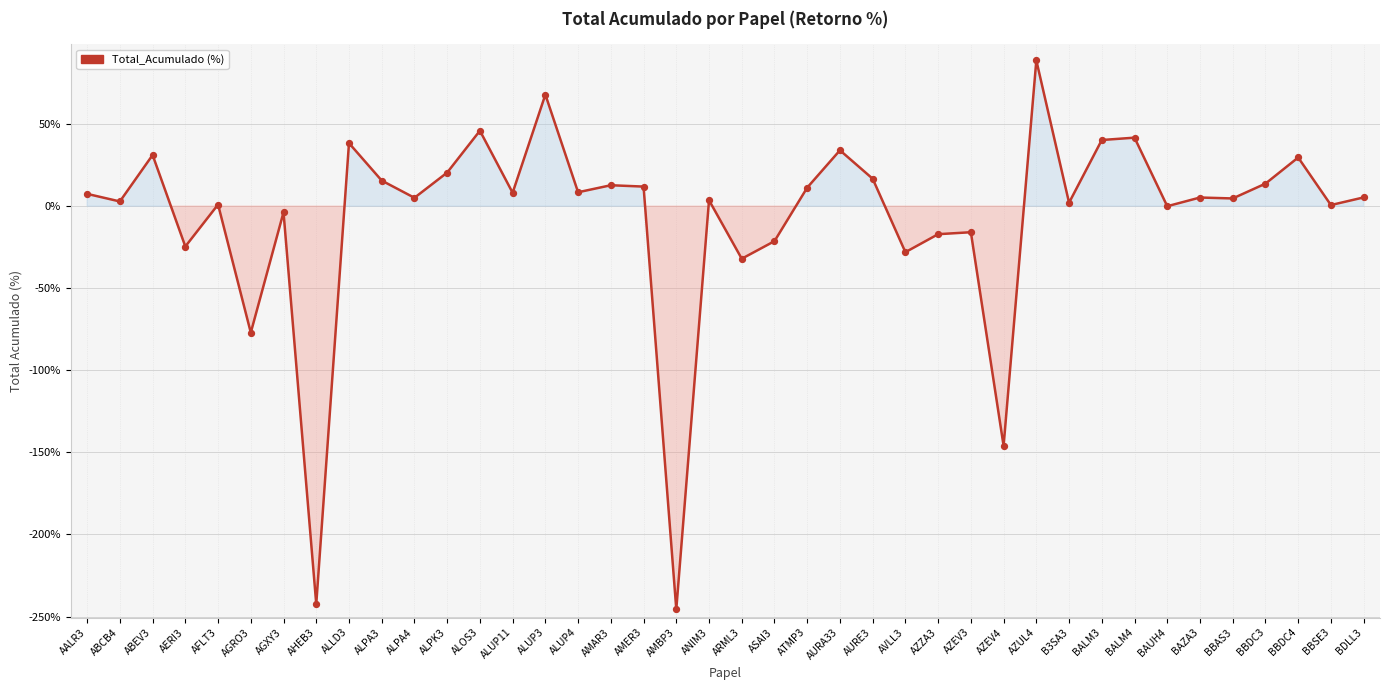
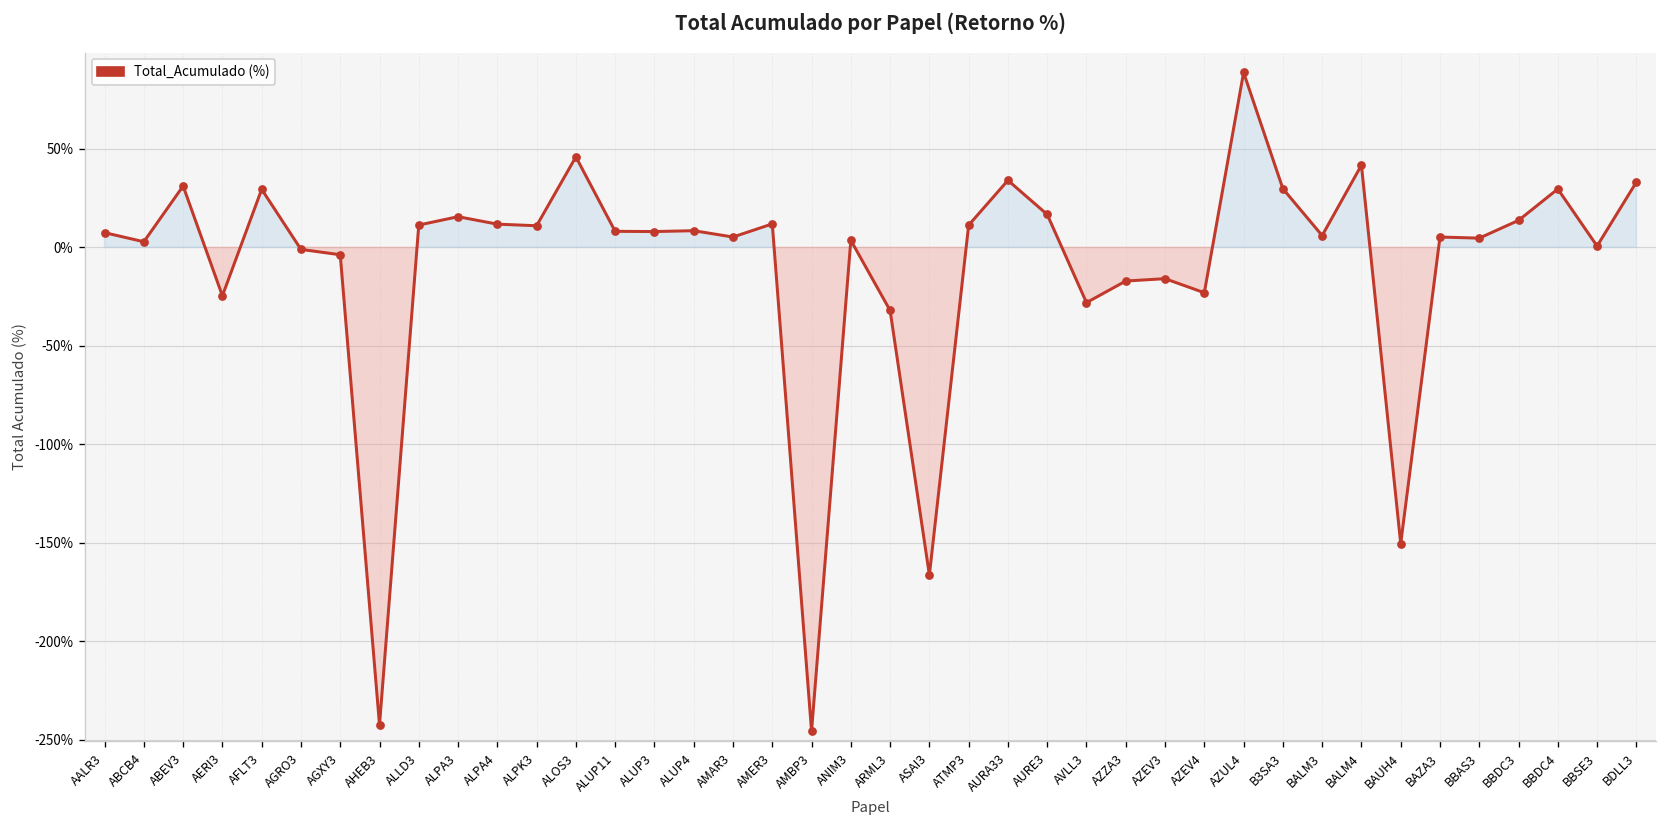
AFLT3: 1% -> 29%
AGRO3: -77% -> -1%
ALLD3: 38% -> 11%
ALPA4: 5% -> 12%
ALPK3: 20% -> 11%
ALUP3: 68% -> 8%
AMAR3: 13% -> 5%
ASAI3: -21% -> -166%
AZEV4: -146% -> -23%
B3SA3: 2% -> 30%
BALM3: 40% -> 6%
BAUH4: 0% -> -150%
BDLL3: 5% -> 33%
